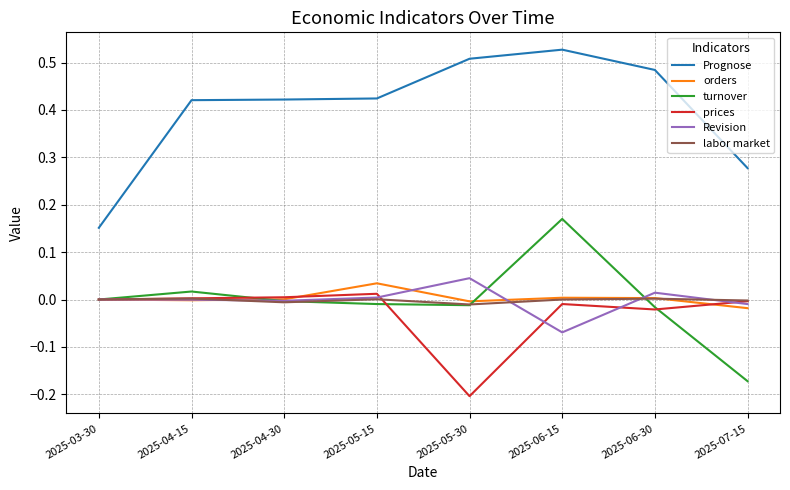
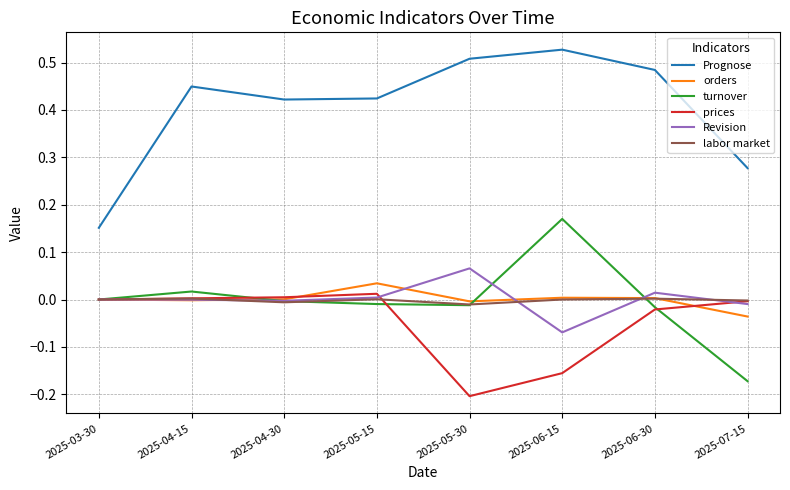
Prognose, 2025-04-15: 0.42 -> 0.45
Revision, 2025-05-30: 0.05 -> 0.07
prices, 2025-06-15: -0.01 -> -0.16
orders, 2025-07-15: -0.02 -> -0.04
